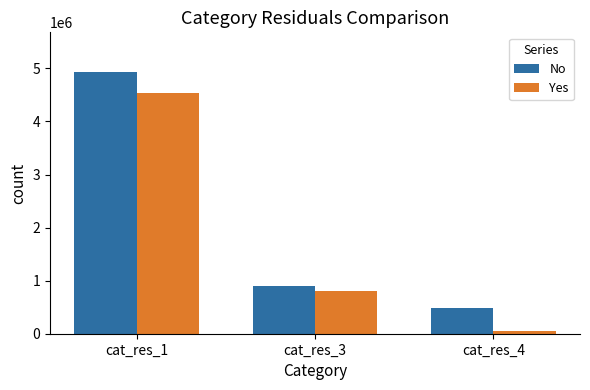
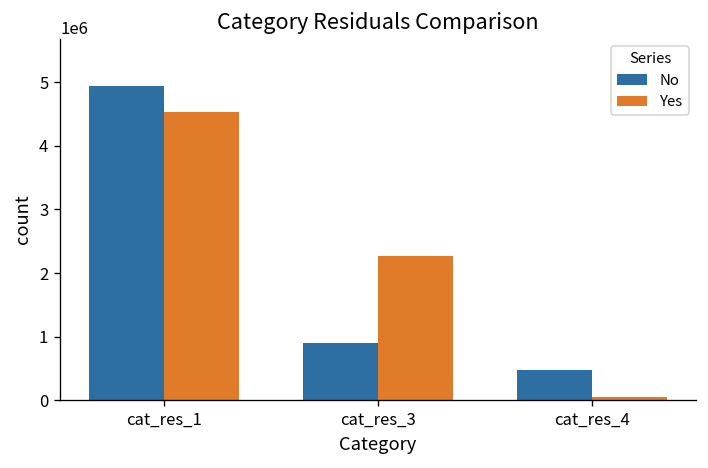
Yes, cat_res_3: 800000 -> 2300000
